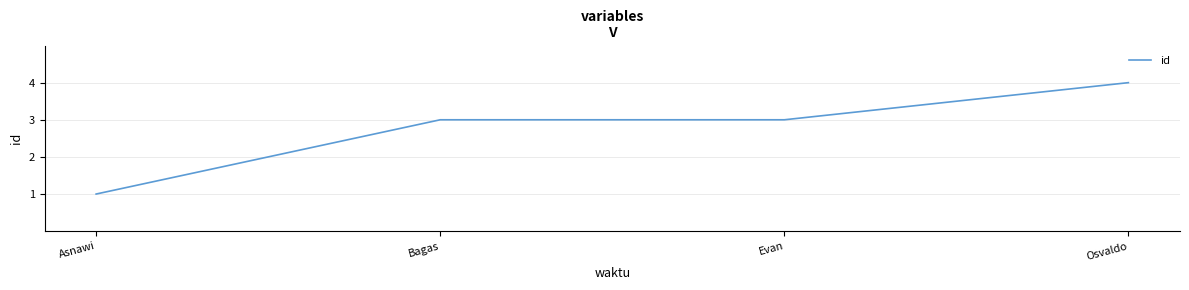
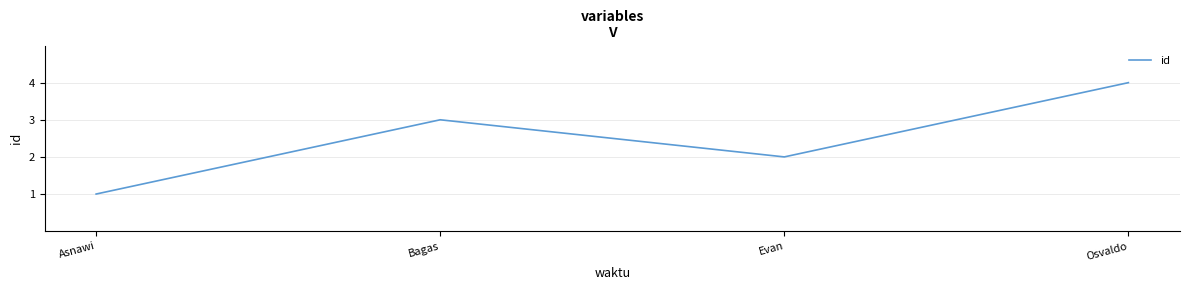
Evan: 3 -> 2
